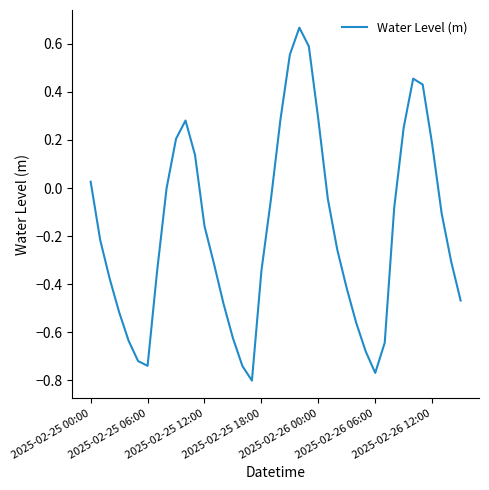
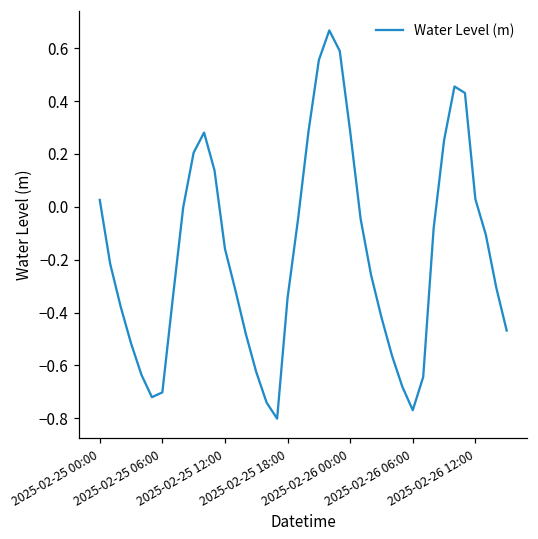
2025-02-25 06:00: -0.74 -> -0.70
2025-02-26 12:00: 0.18 -> 0.03
